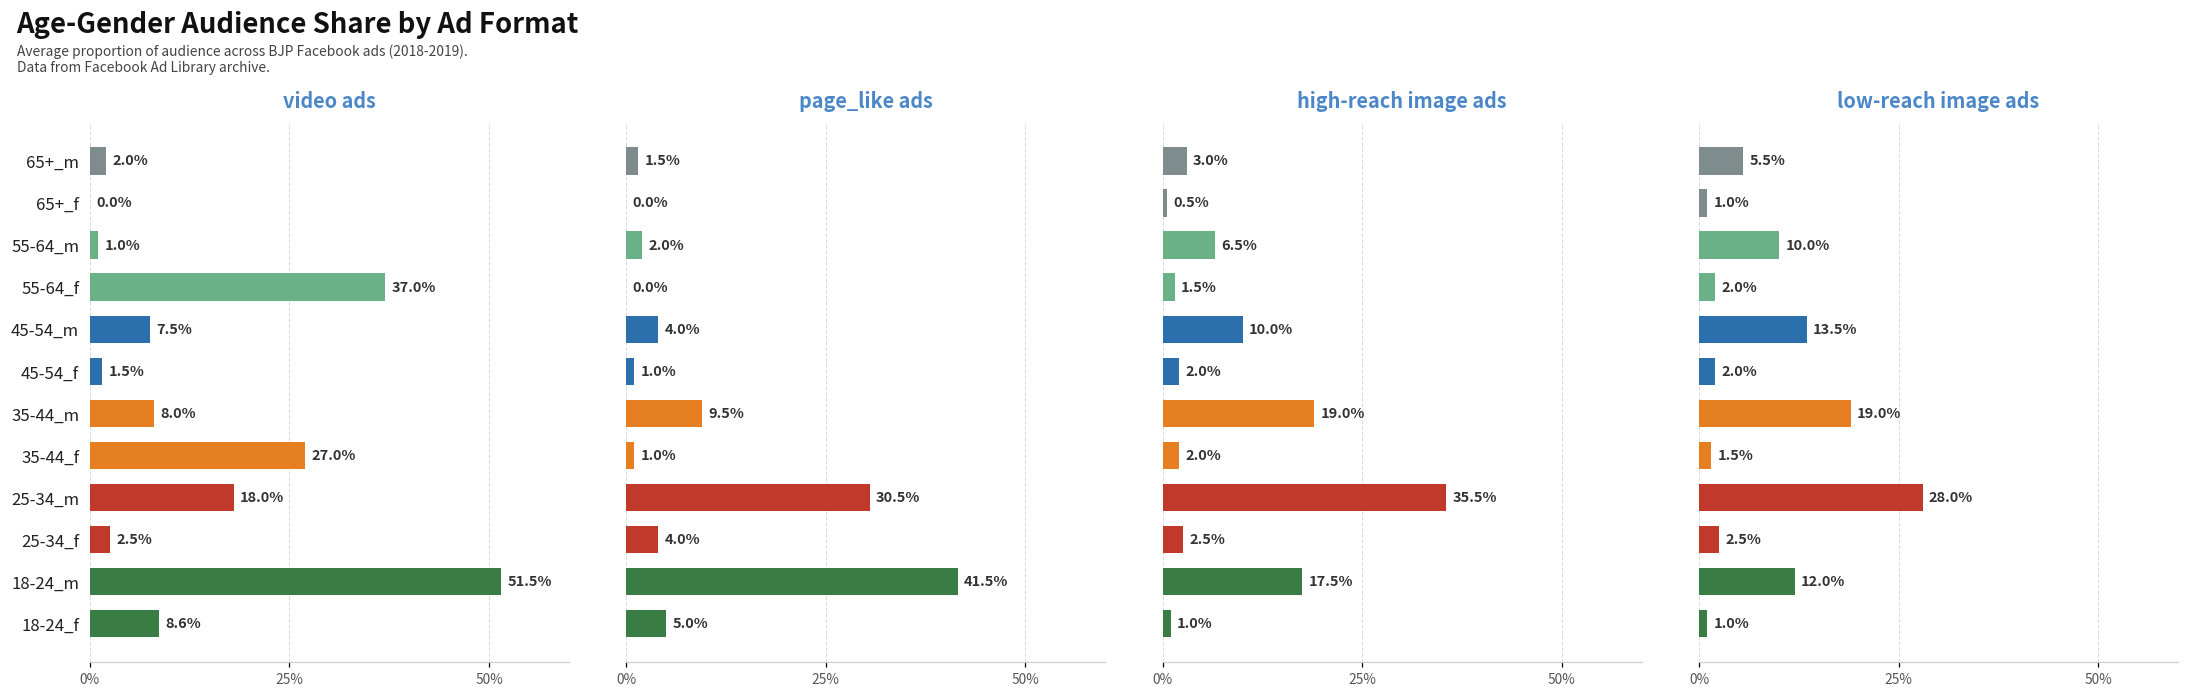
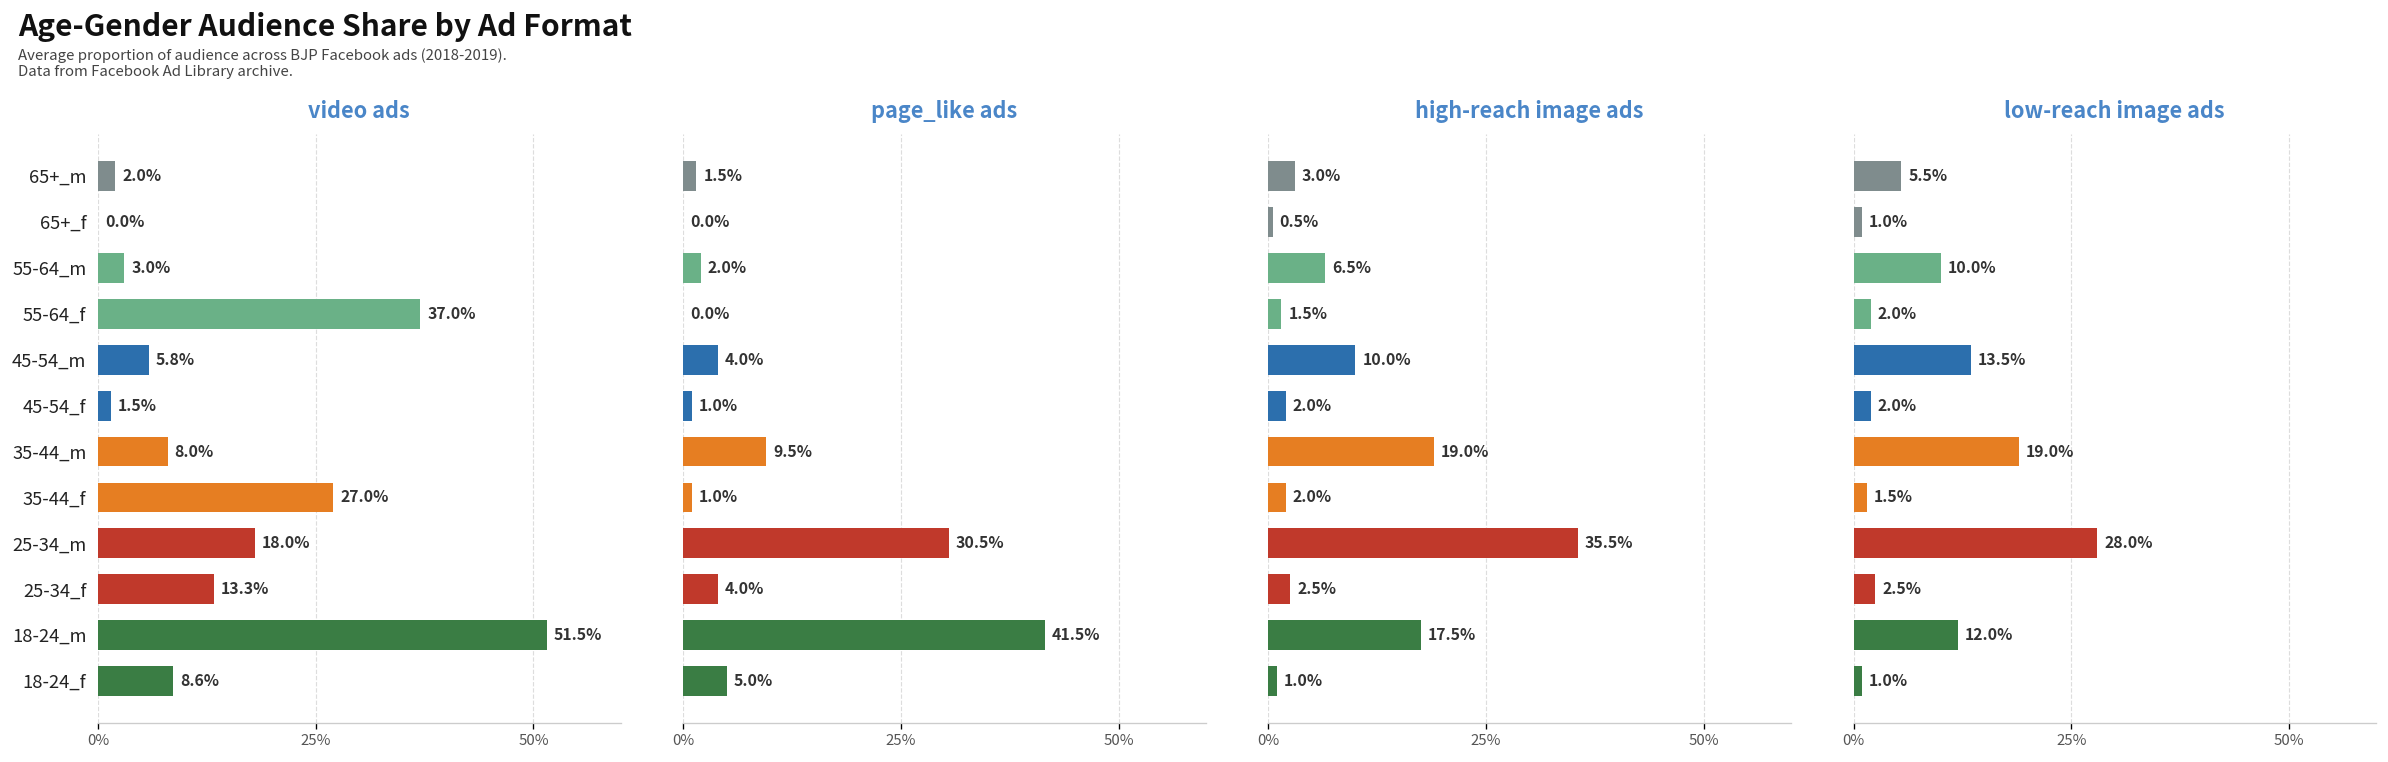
video ads, 55-64_m: 1.0% -> 3.0%
video ads, 45-54_m: 7.5% -> 5.8%
video ads, 25-34_f: 2.5% -> 13.3%
